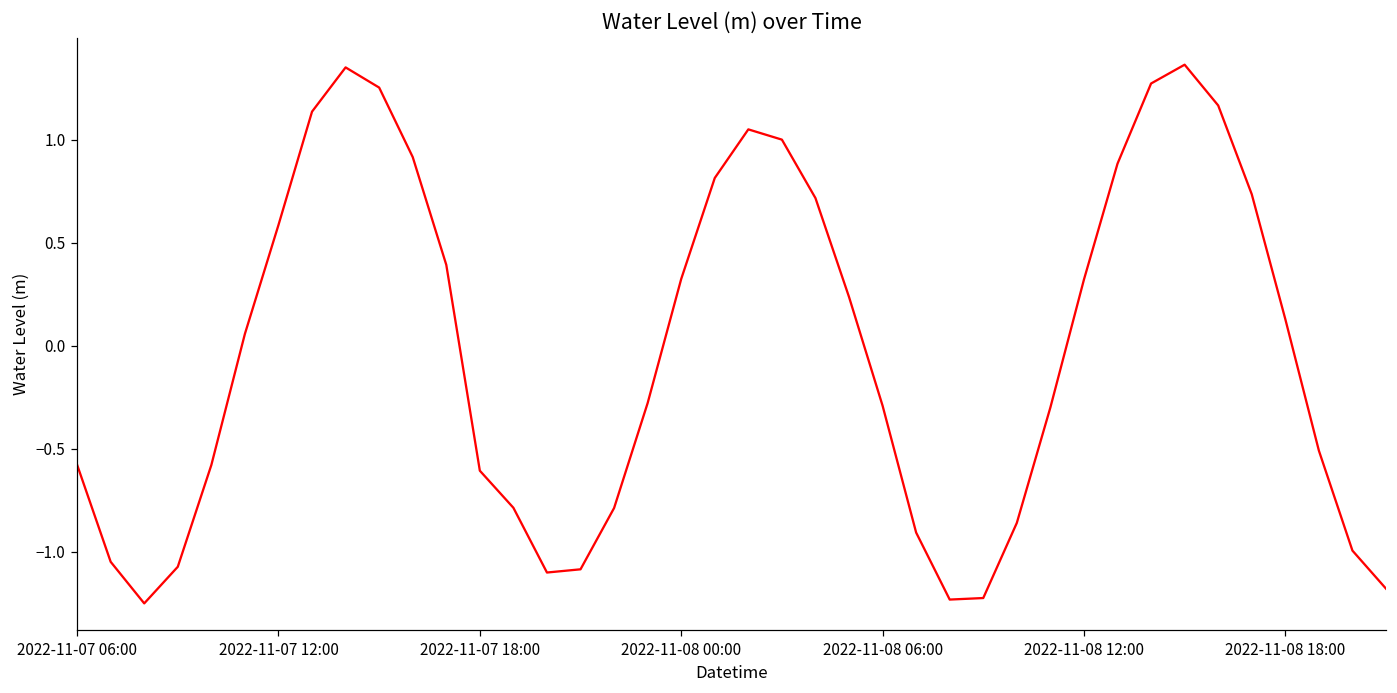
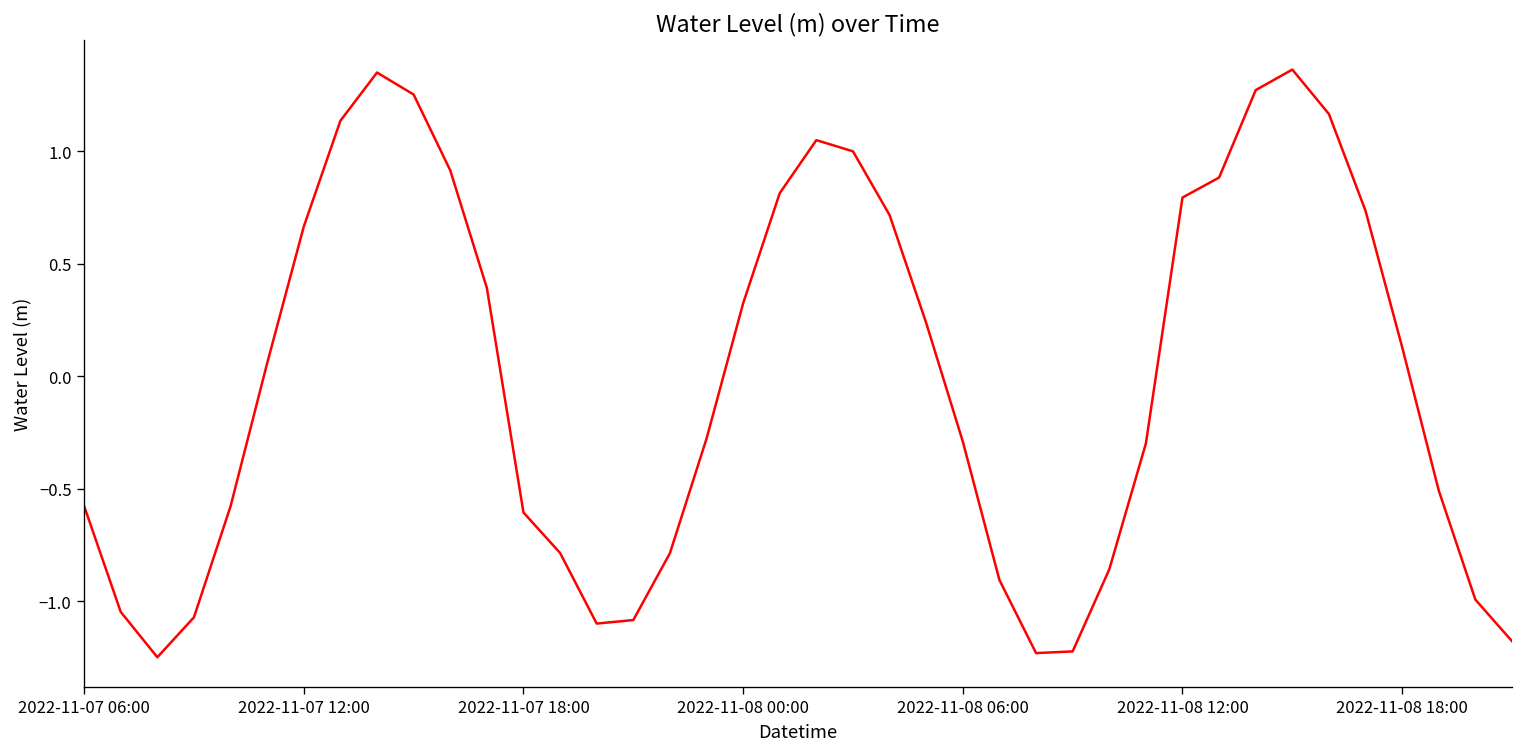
2022-11-07 12:00: 0.59 -> 0.67
2022-11-08 12:00: 0.32 -> 0.79
